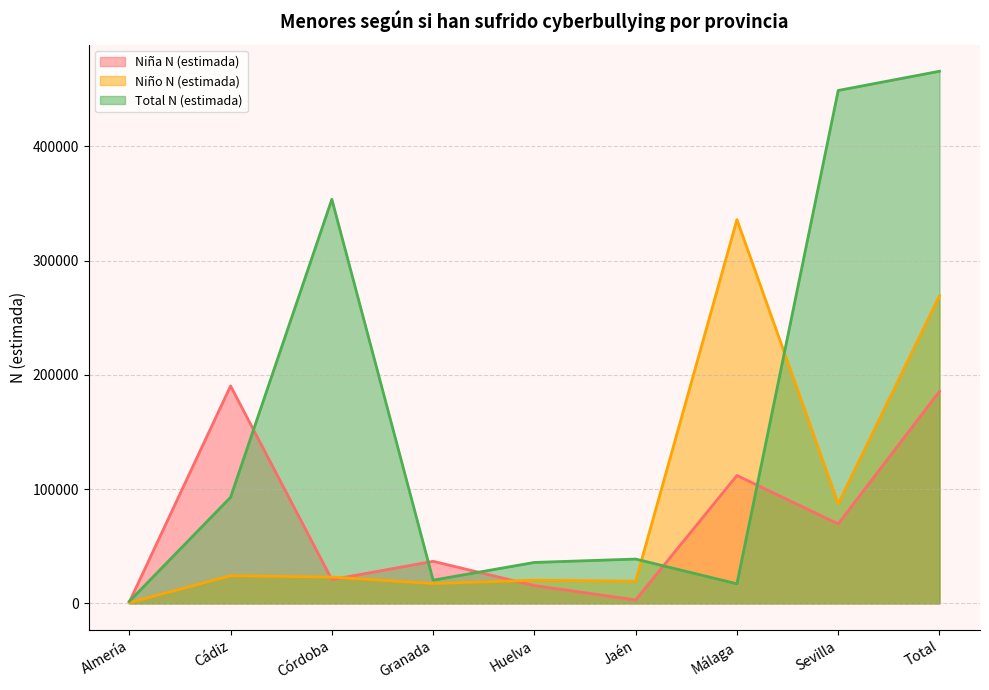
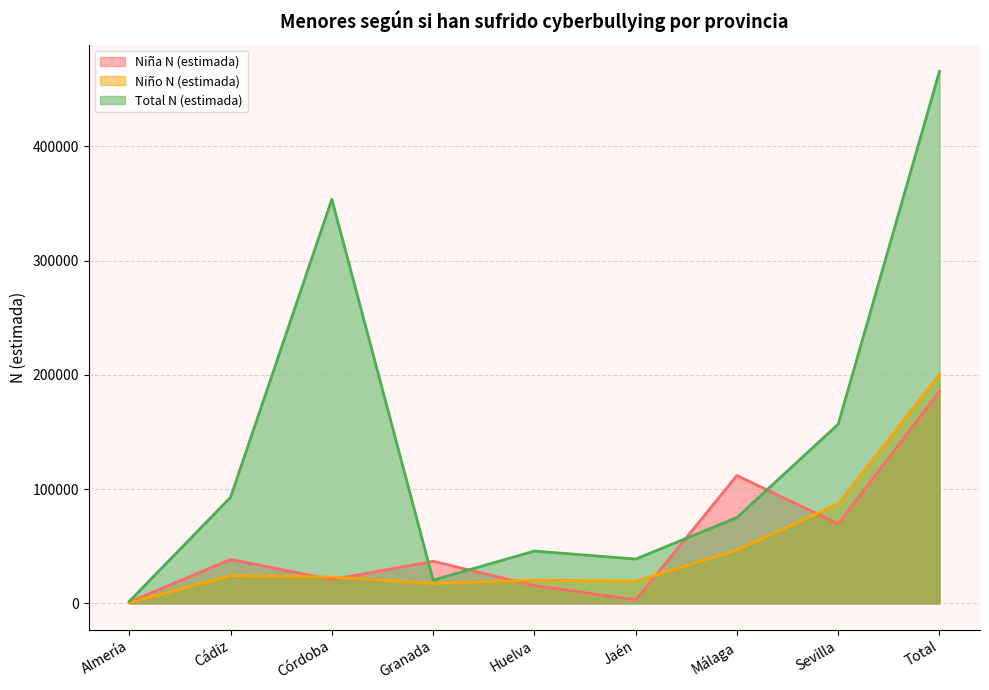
Niña N (estimada), Cádiz: 190000 -> 38000
Total N (estimada), Huelva: 36000 -> 46000
Niño N (estimada), Málaga: 336000 -> 47000
Total N (estimada), Málaga: 17000 -> 75000
Total N (estimada), Sevilla: 449000 -> 157000
Niño N (estimada), Total: 269000 -> 200000
